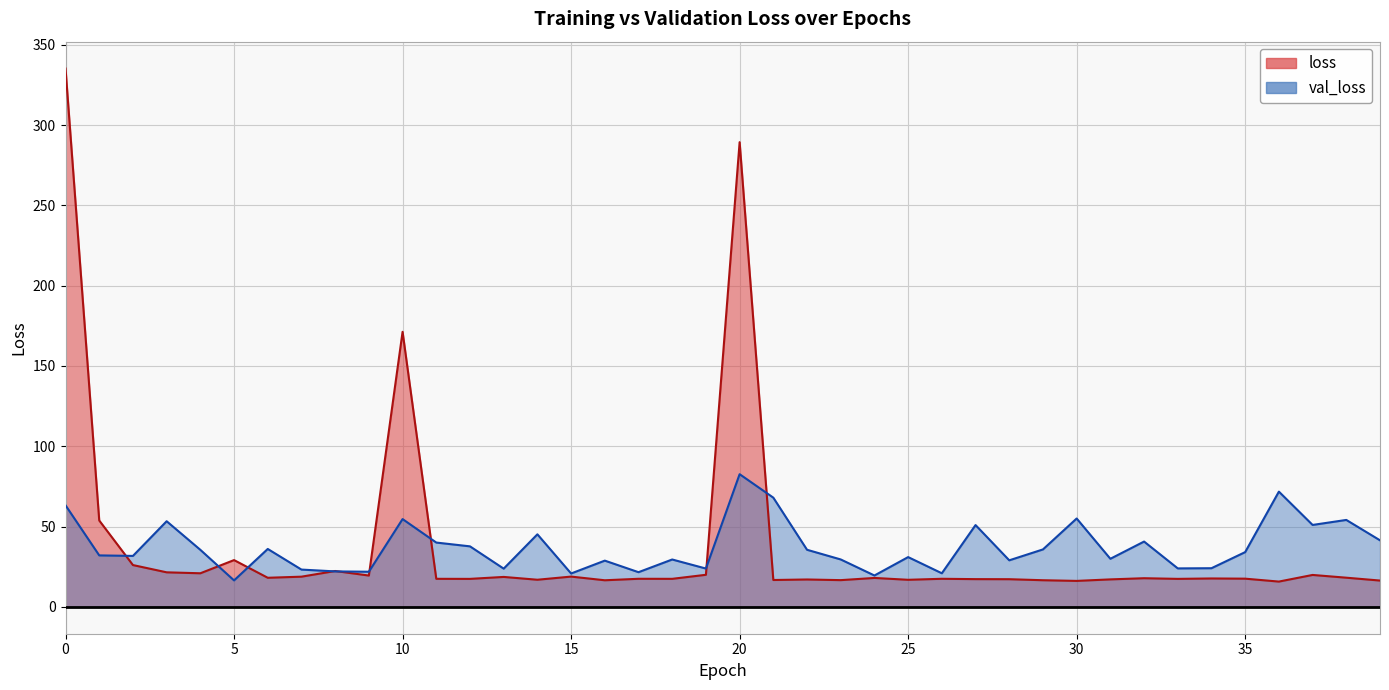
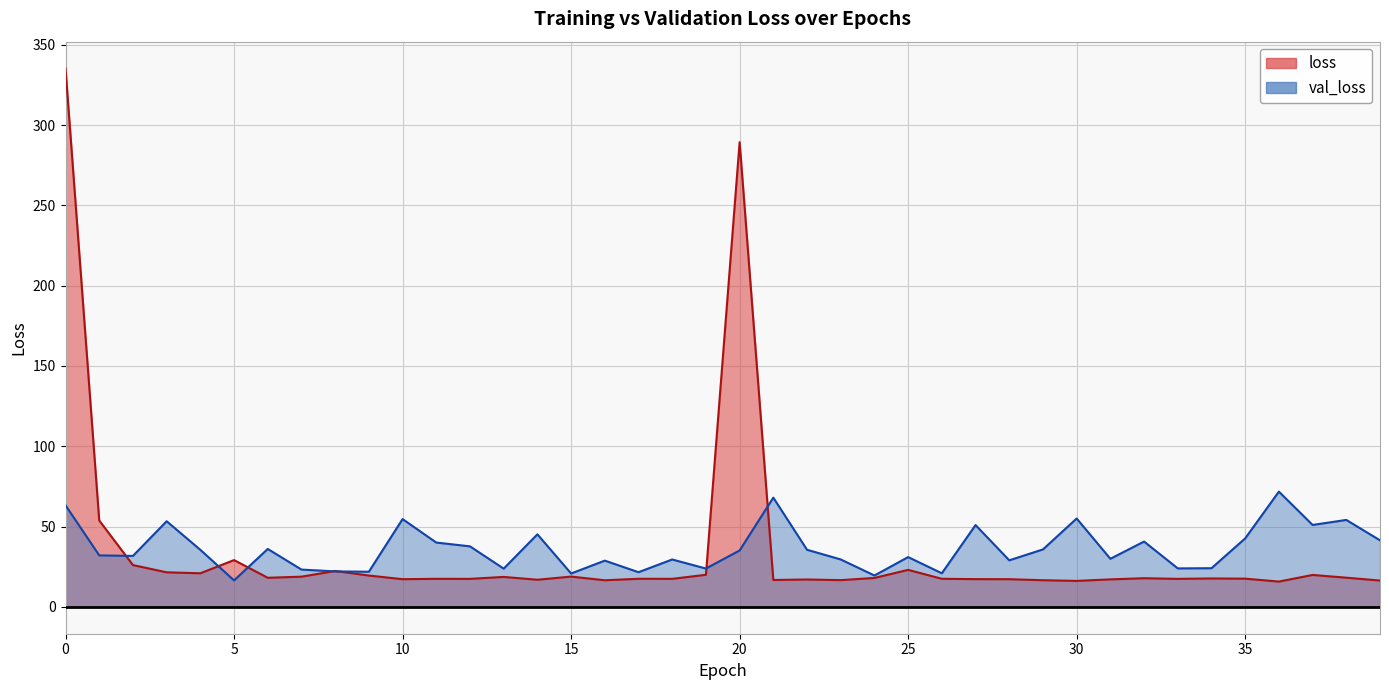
loss, 10: 171 -> 17
val_loss, 20: 83 -> 35
loss, 25: 17 -> 23
val_loss, 35: 34 -> 43
